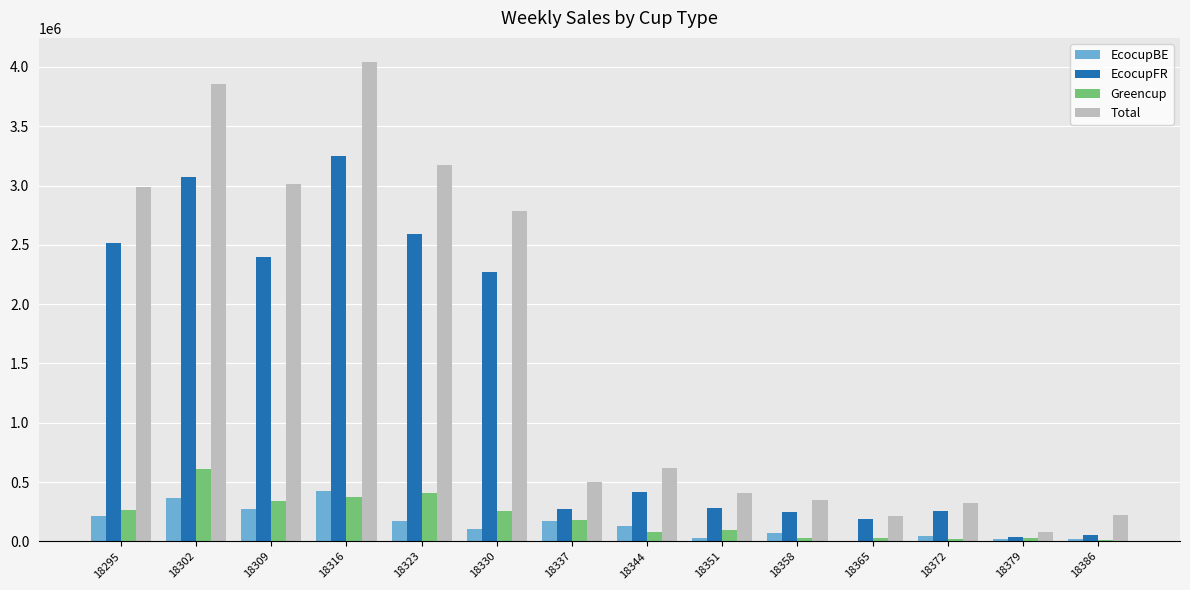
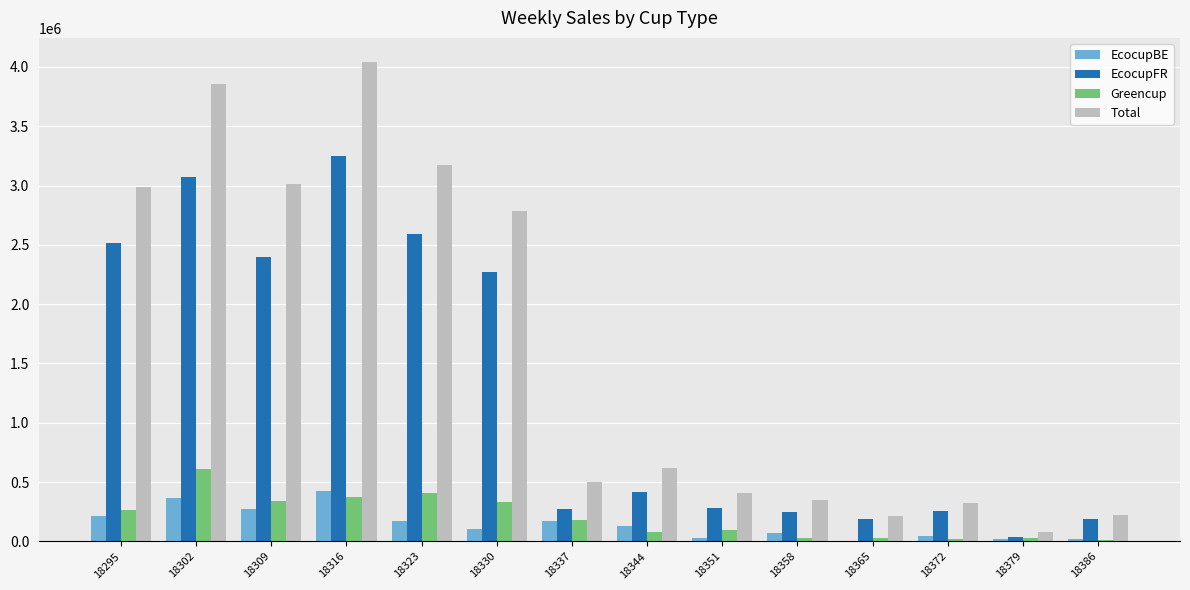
Greencup, 18330: 260000 -> 330000
EcocupFR, 18386: 50000 -> 190000
